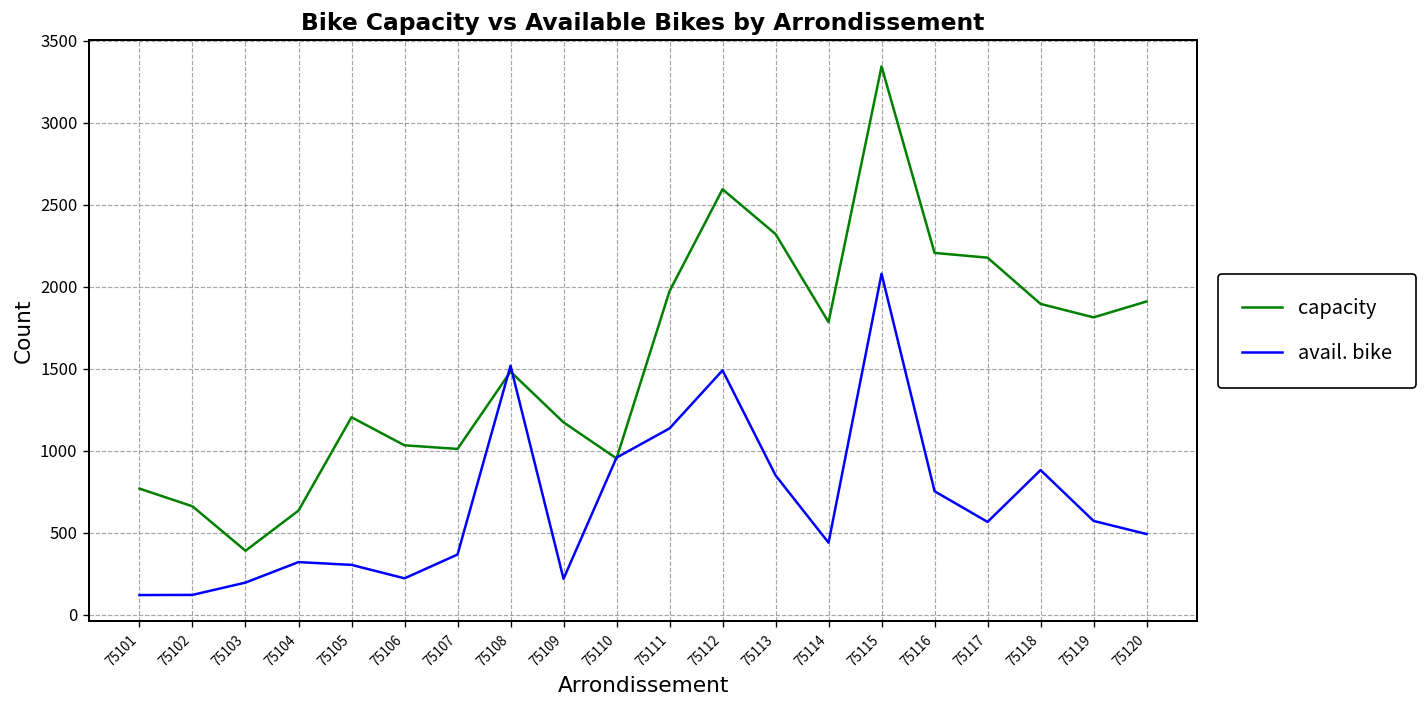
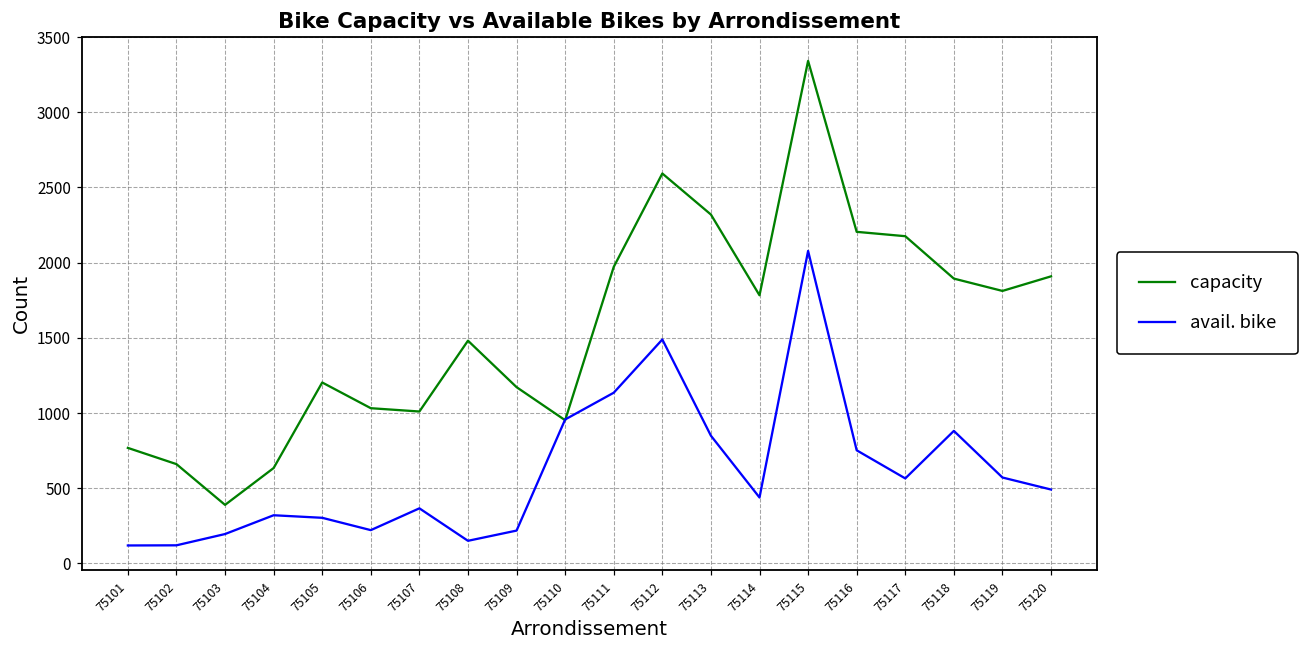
avail. bike, 75108: 1520 -> 150
